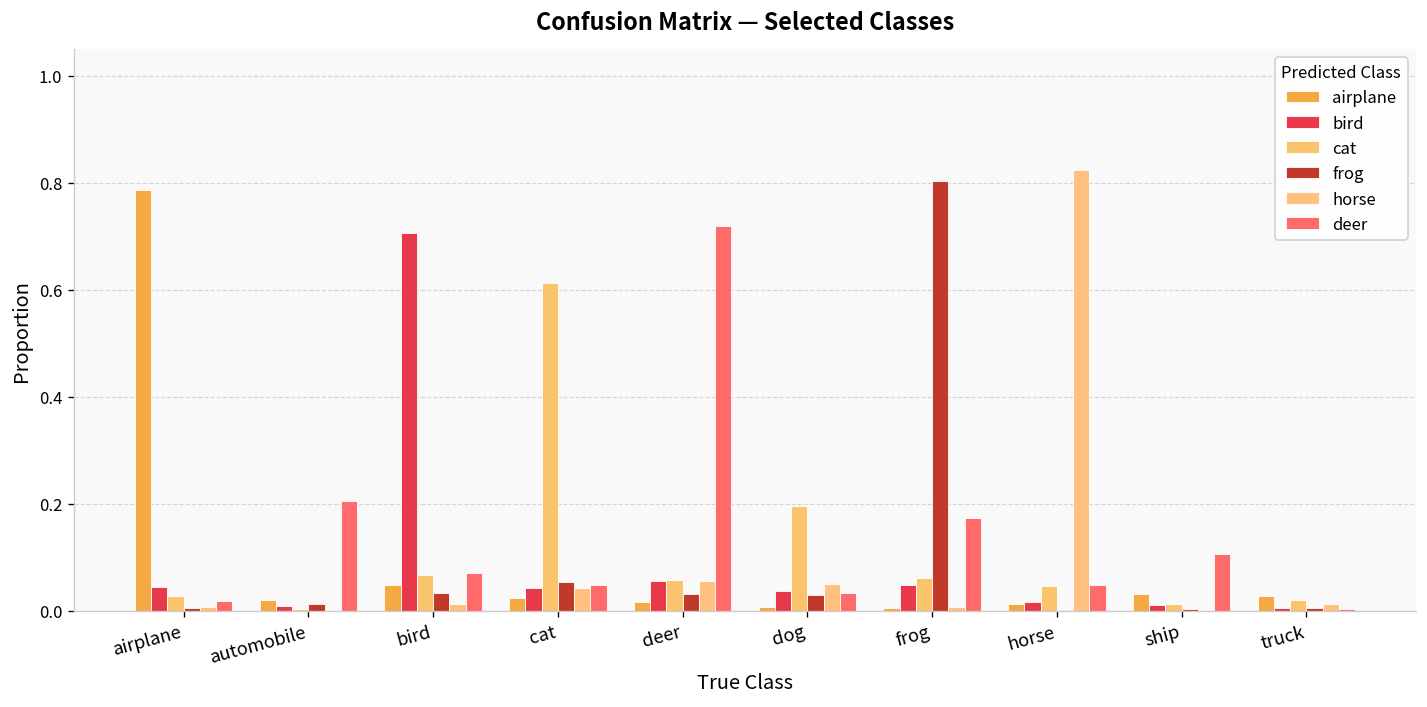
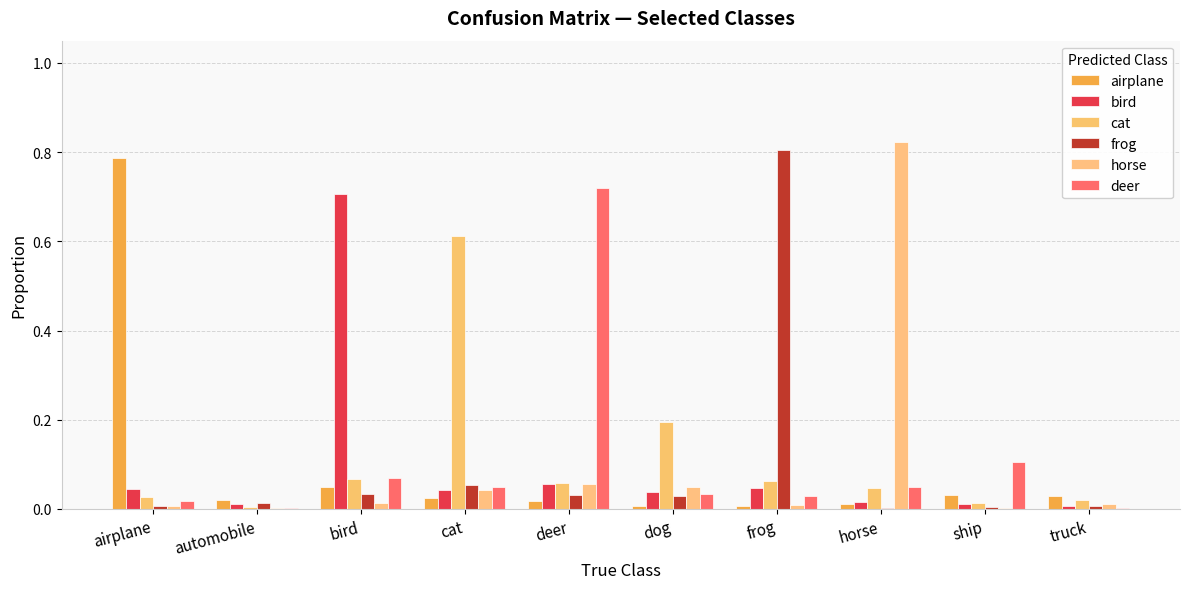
deer, automobile: 0.21 -> 0.00
deer, frog: 0.17 -> 0.03
